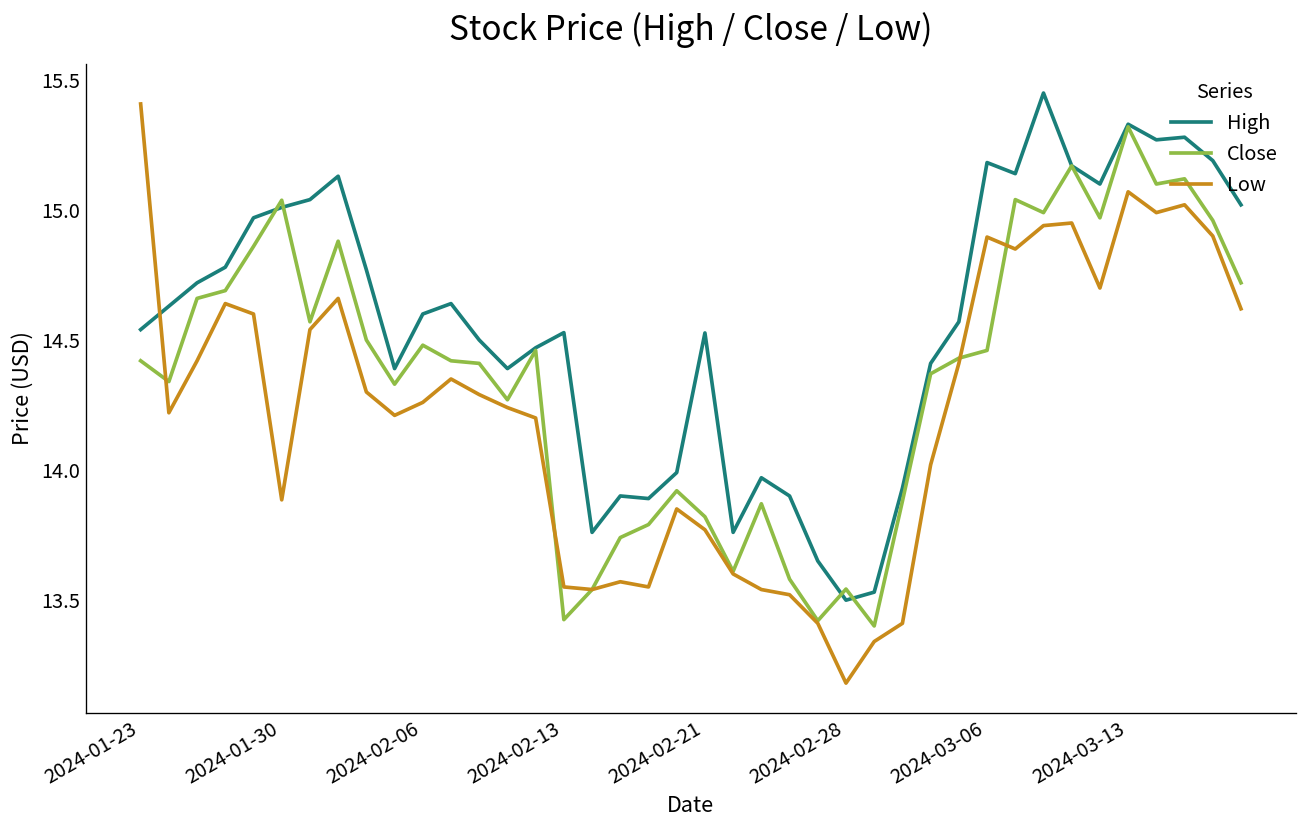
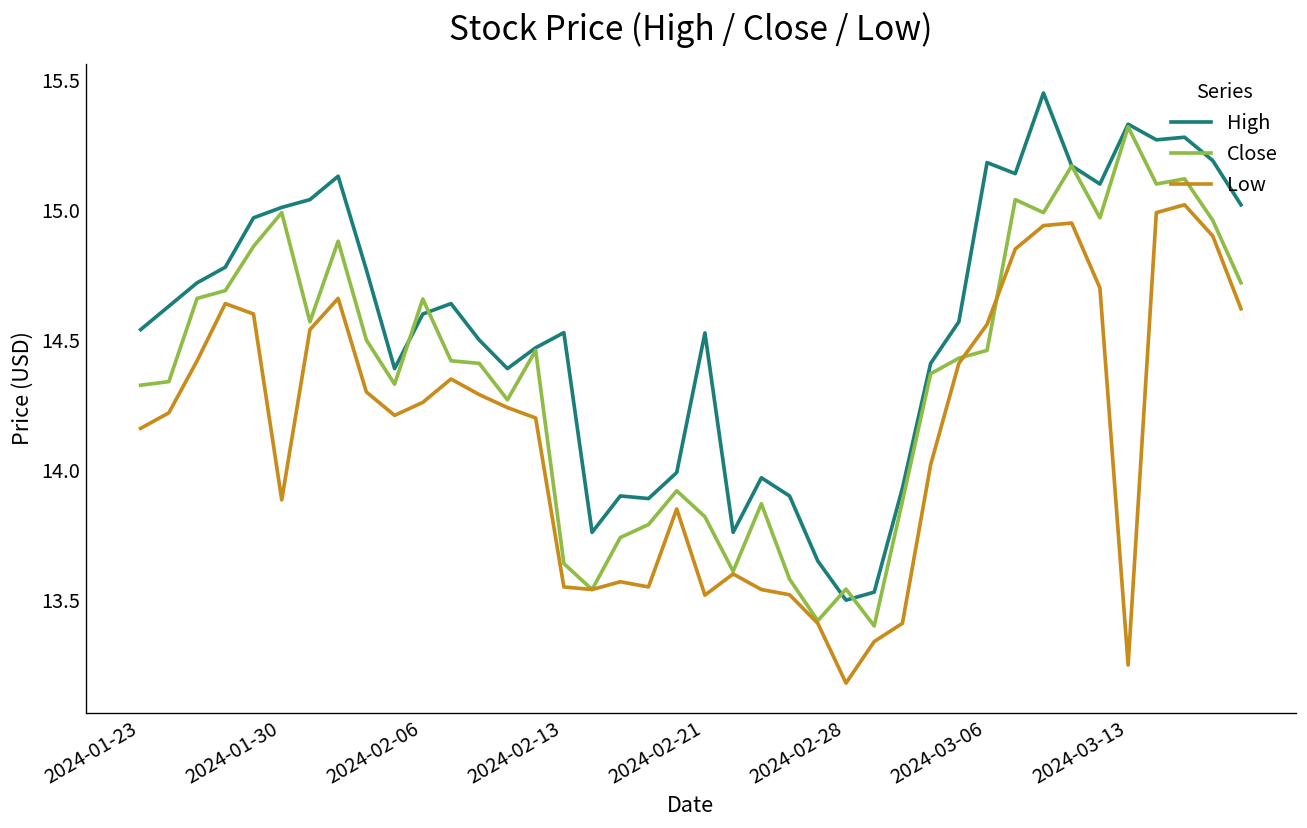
Close, 2024-01-23: 14.42 -> 14.33
Low, 2024-01-23: 15.41 -> 14.16
Close, 2024-01-30: 15.04 -> 14.99
Close, 2024-02-06: 14.48 -> 14.66
Close, 2024-02-13: 13.42 -> 13.64
Low, 2024-02-21: 13.77 -> 13.52
Low, 2024-03-06: 14.90 -> 14.56
Low, 2024-03-13: 15.07 -> 13.25
